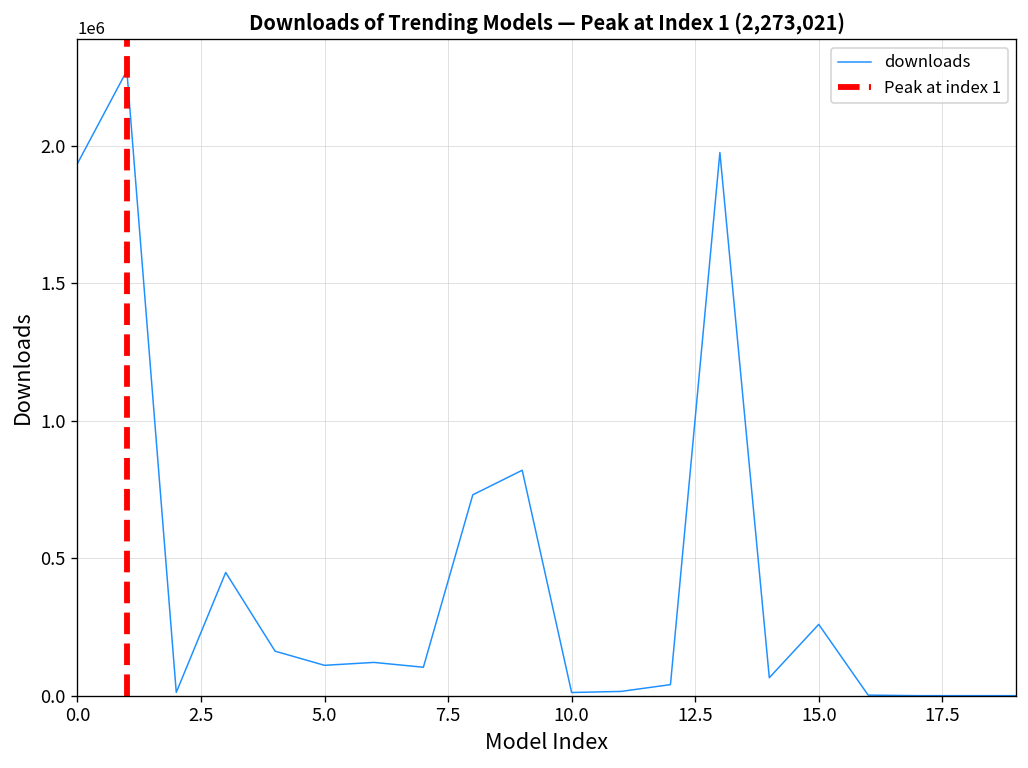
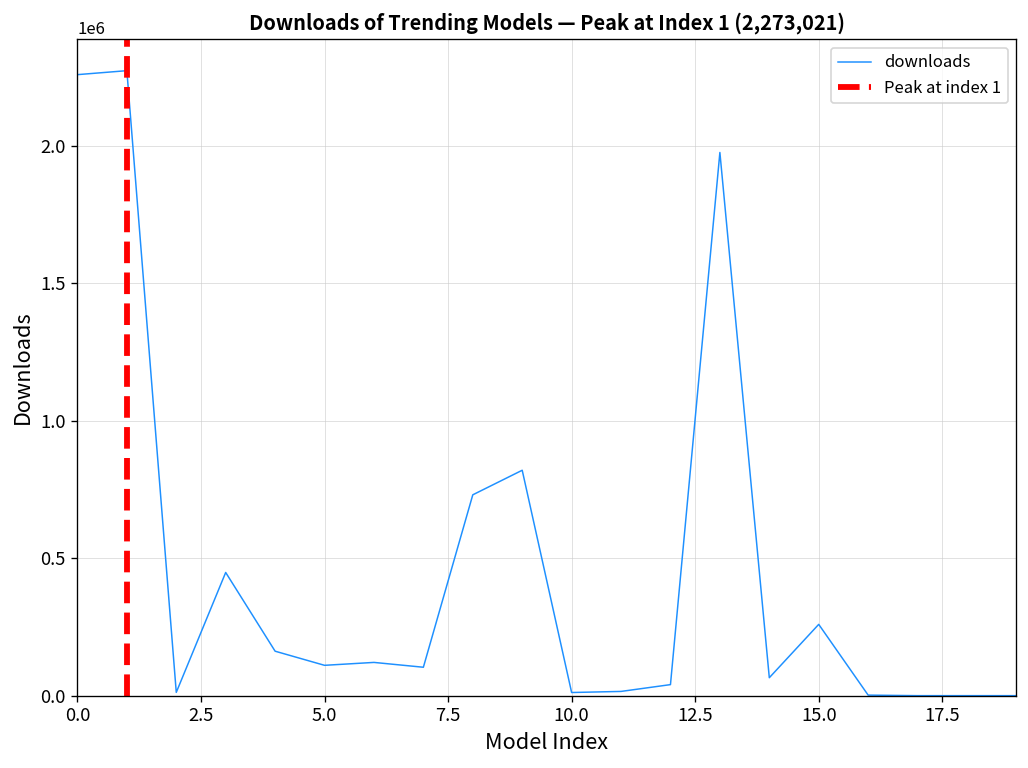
0.0: 1940000 -> 2260000
